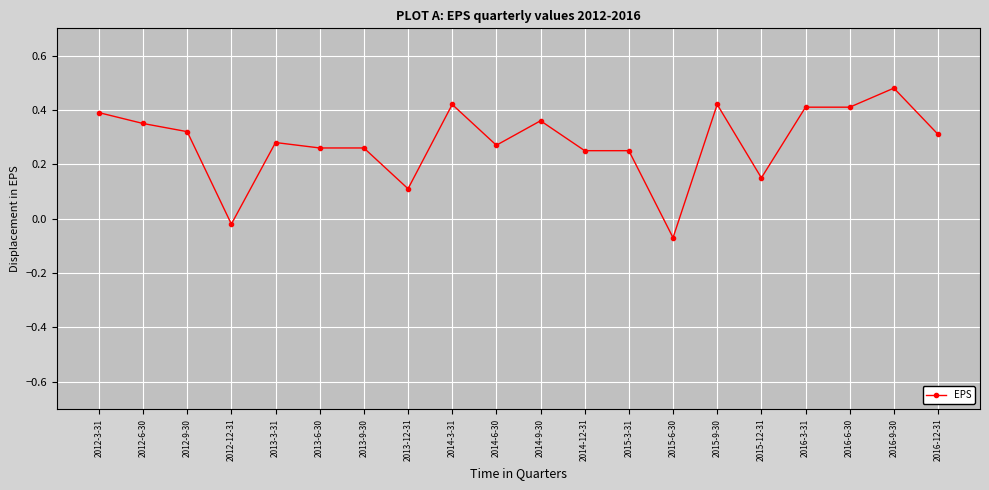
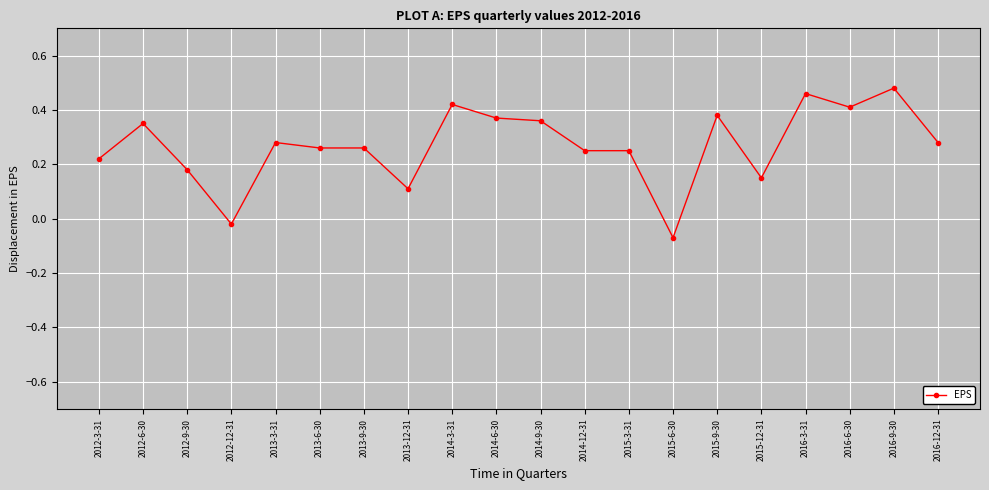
2012-3-31: 0.39 -> 0.22
2012-9-30: 0.32 -> 0.18
2014-6-30: 0.27 -> 0.37
2015-9-30: 0.42 -> 0.38
2016-3-31: 0.41 -> 0.46
2016-12-31: 0.31 -> 0.28
